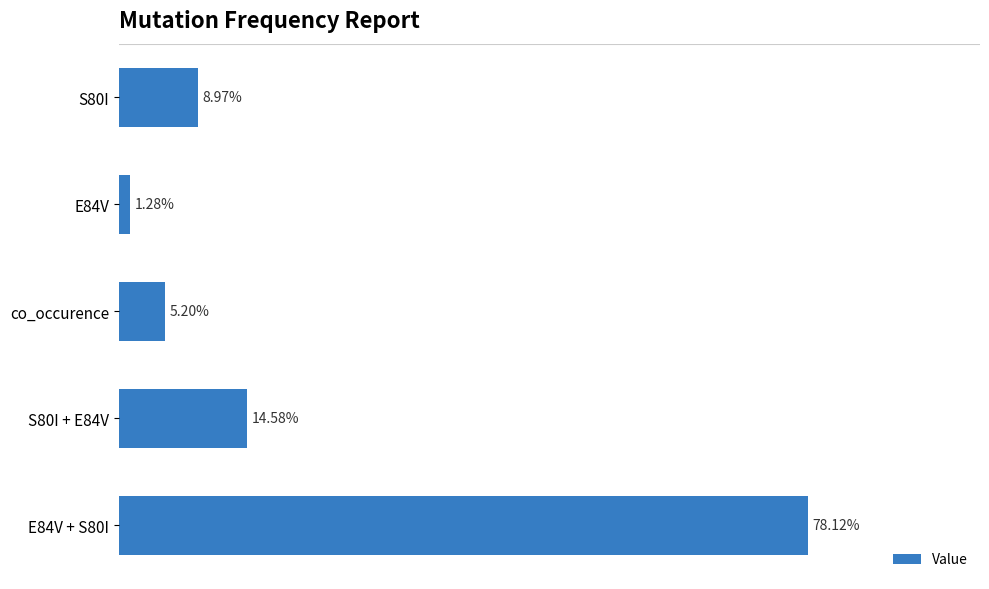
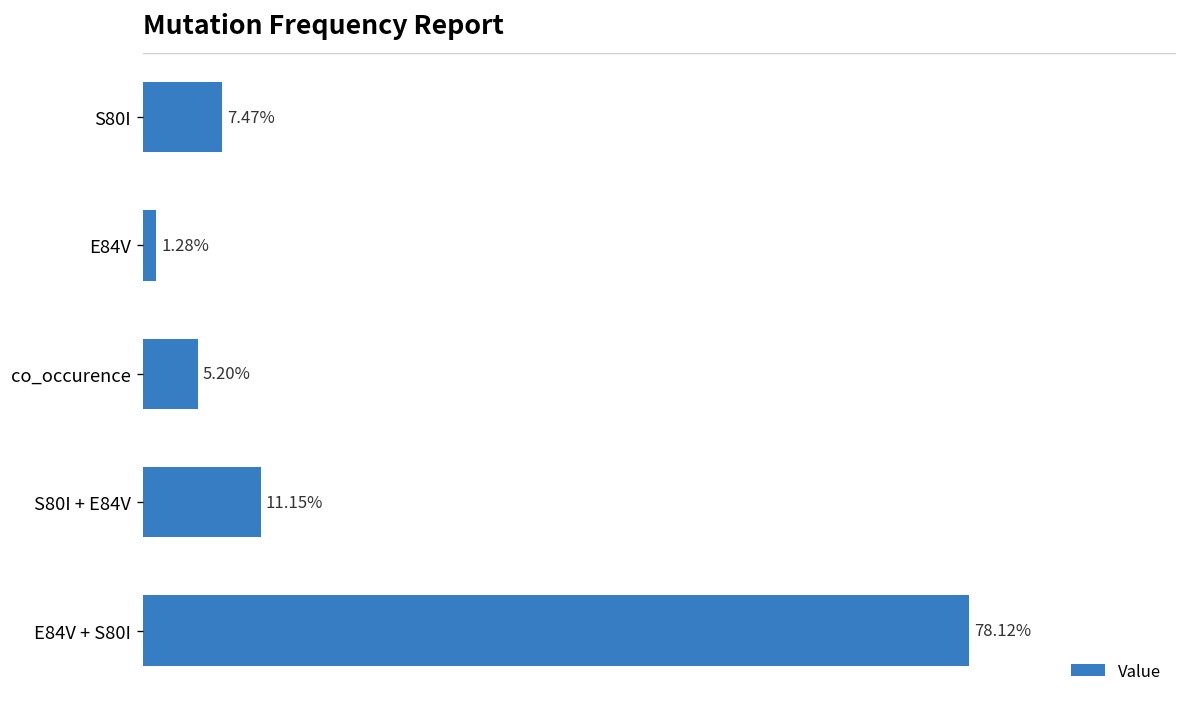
S80I: 8.97% -> 7.47%
S80I + E84V: 14.58% -> 11.15%
